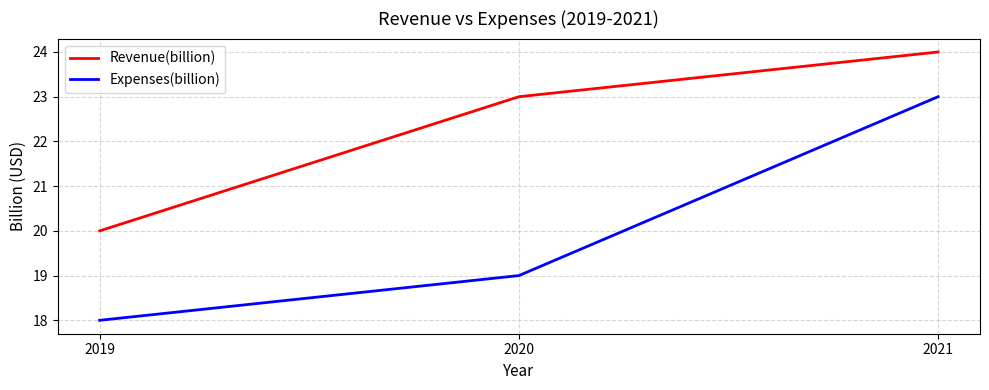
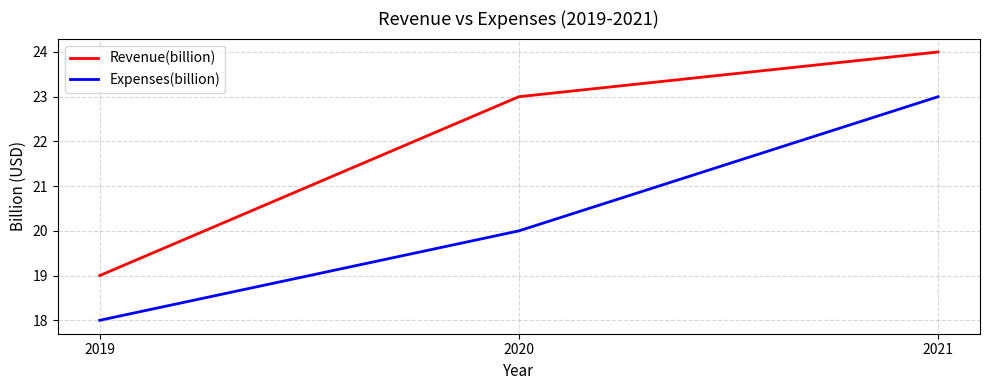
Revenue(billion), 2019: 20 -> 19
Expenses(billion), 2020: 19 -> 20
